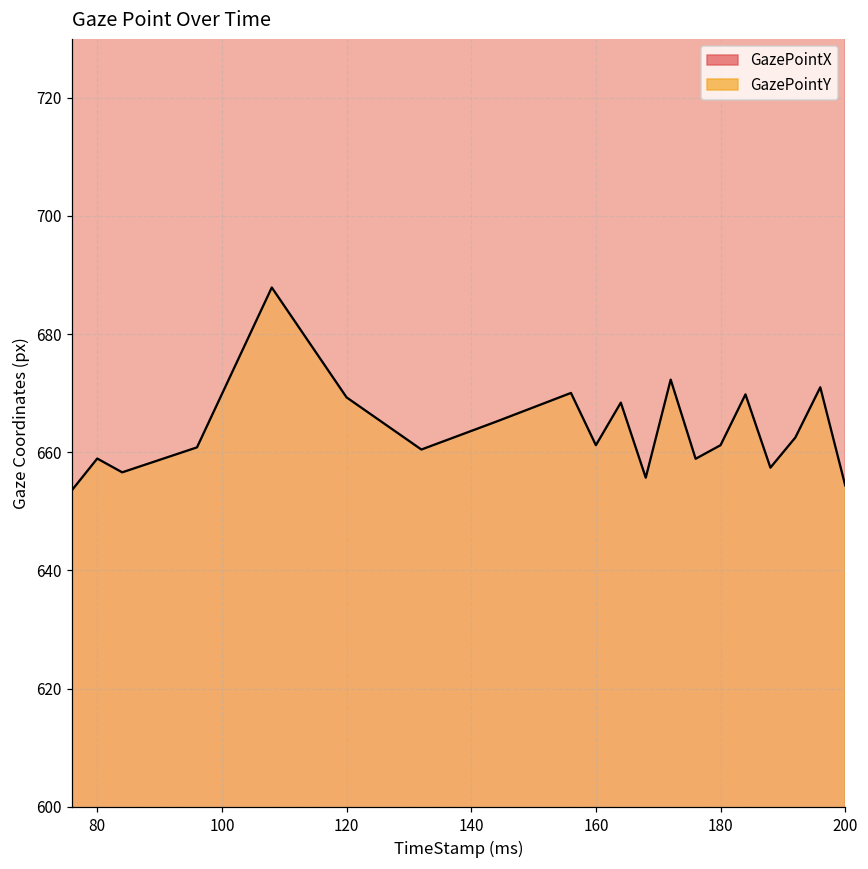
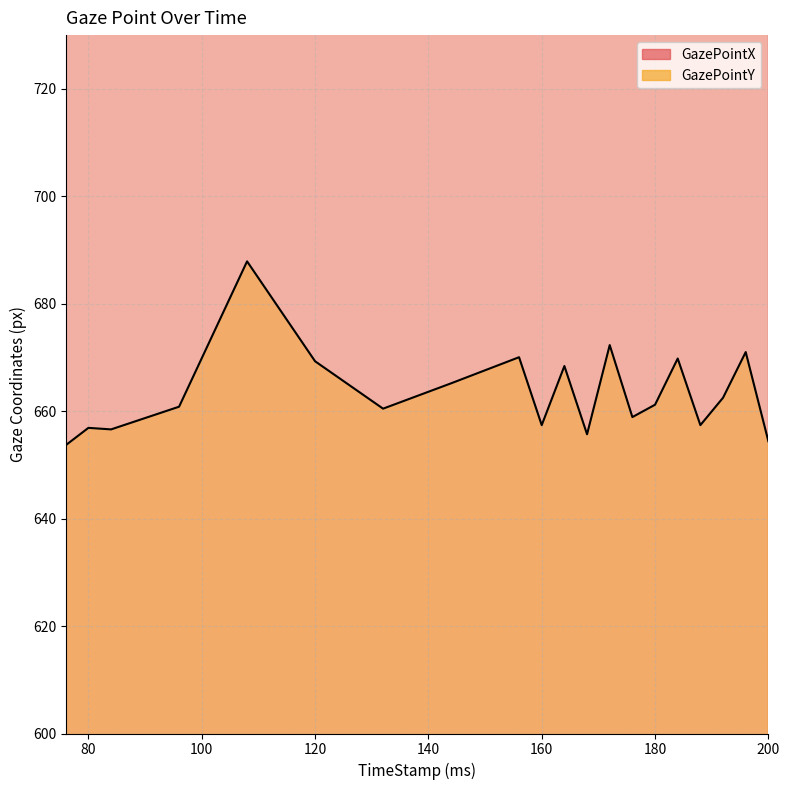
GazePointY, 80: 659 -> 657
GazePointY, 160: 661 -> 657
